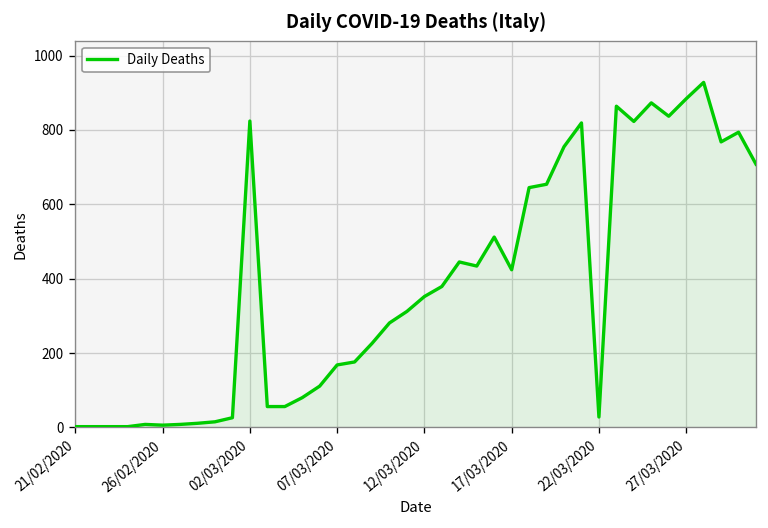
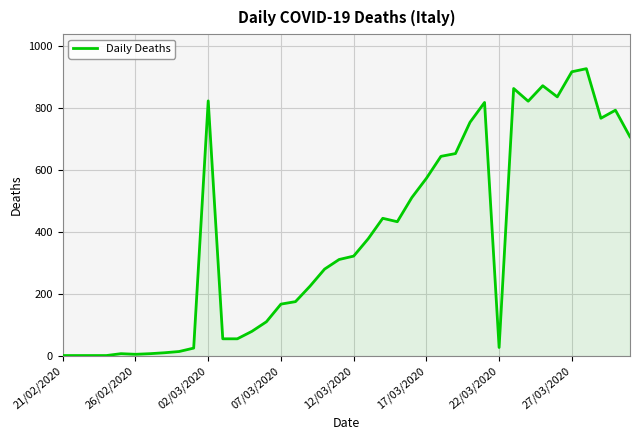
12/03/2020: 350 -> 320
17/03/2020: 420 -> 570
27/03/2020: 880 -> 920
